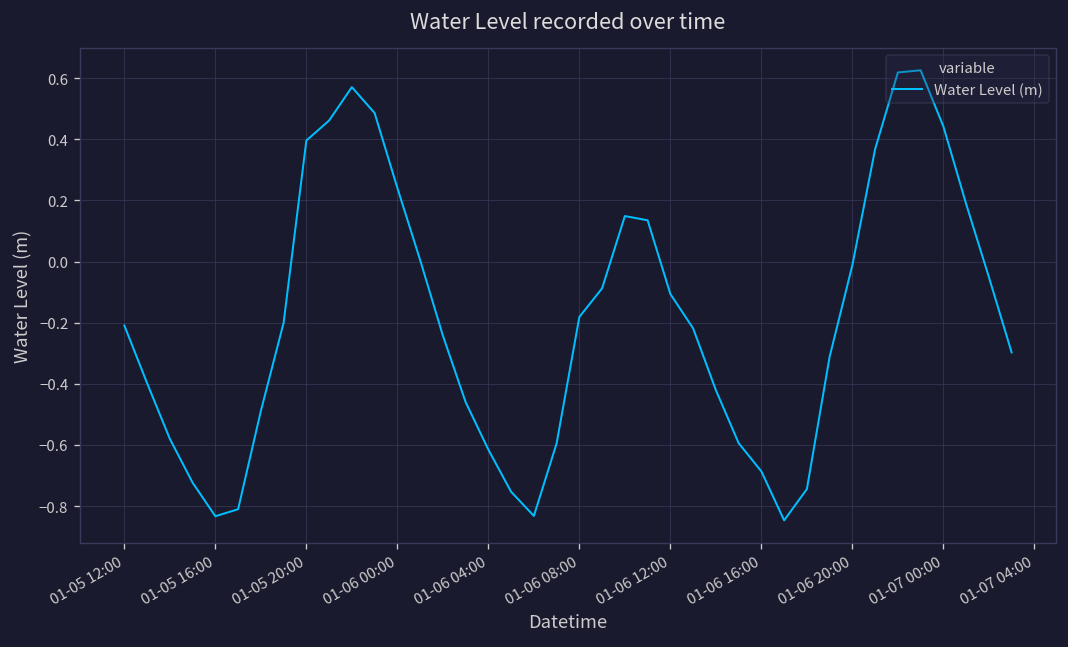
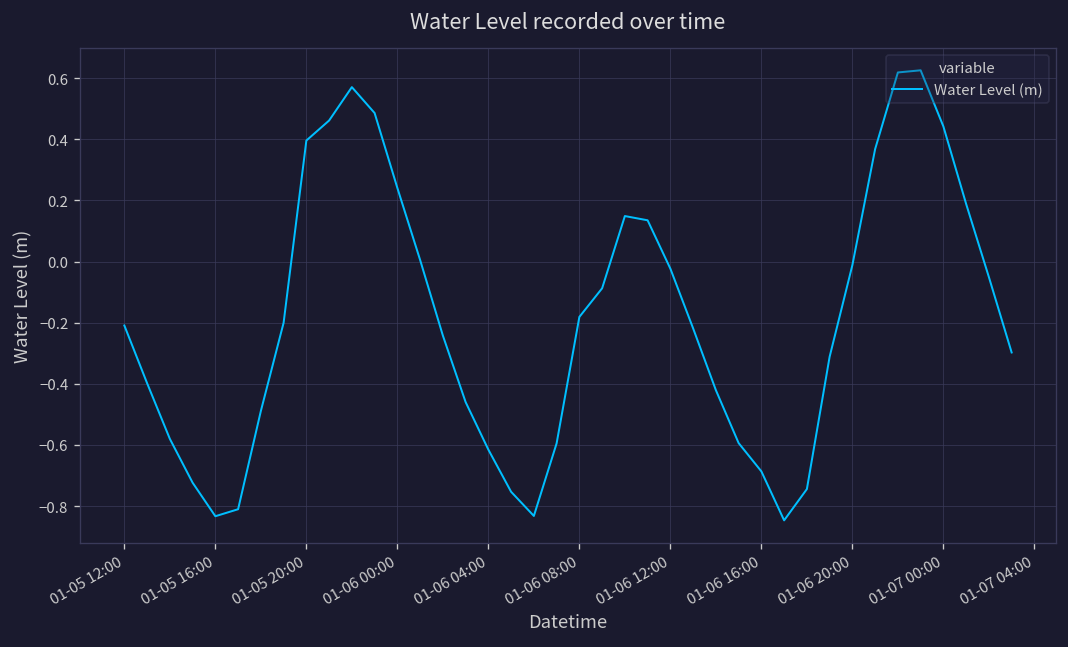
01-06 12:00: -0.11 -> -0.02
